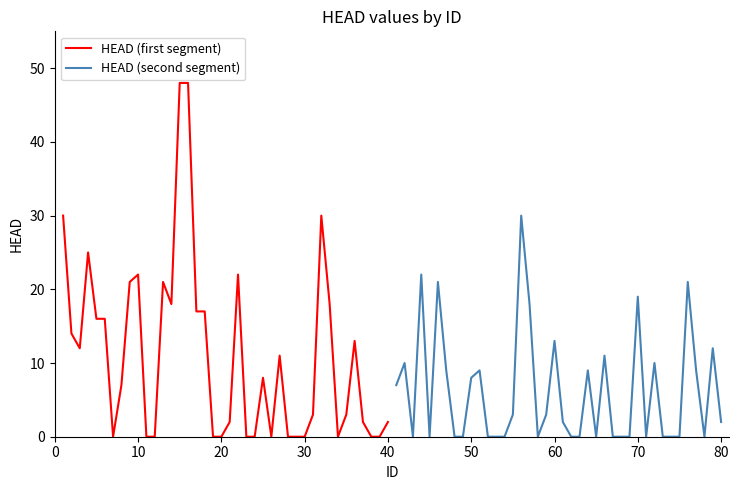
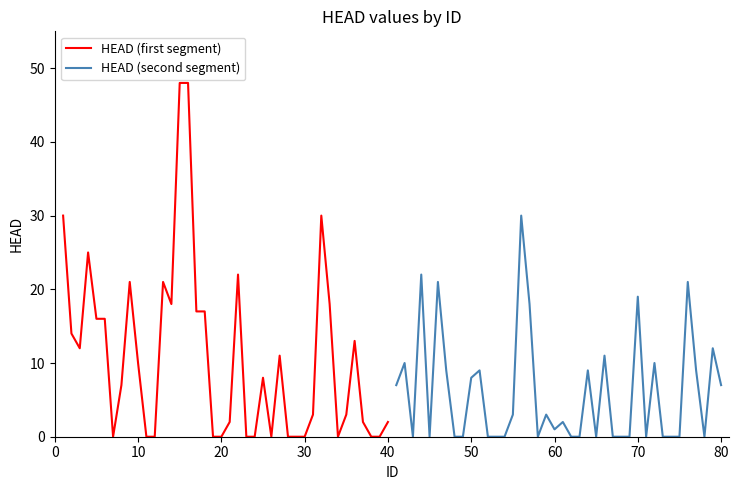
HEAD (first segment), 10: 22 -> 10
HEAD (second segment), 60: 13 -> 1
HEAD (second segment), 80: 2 -> 7
